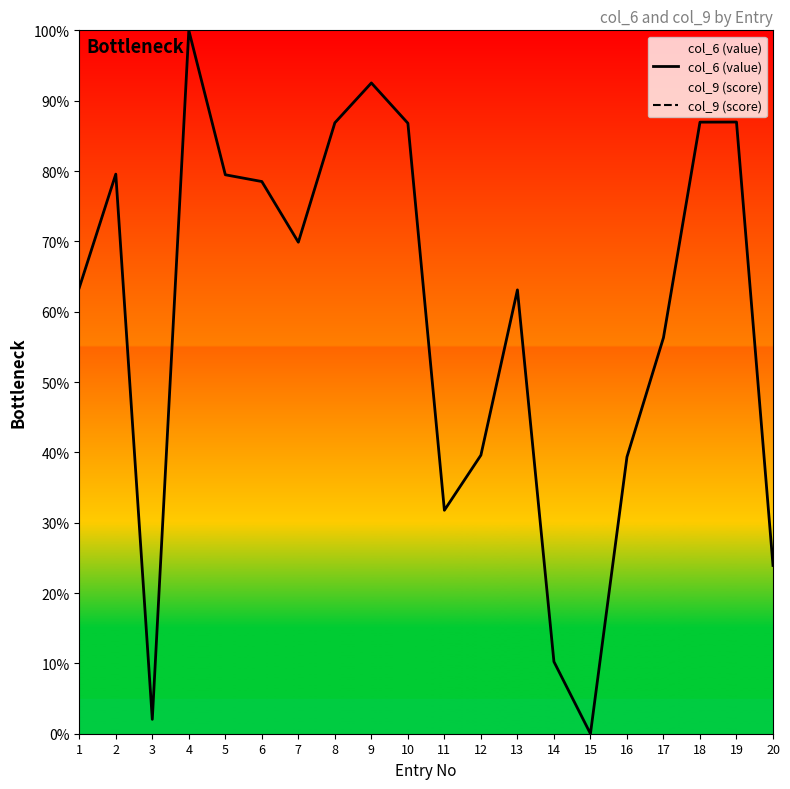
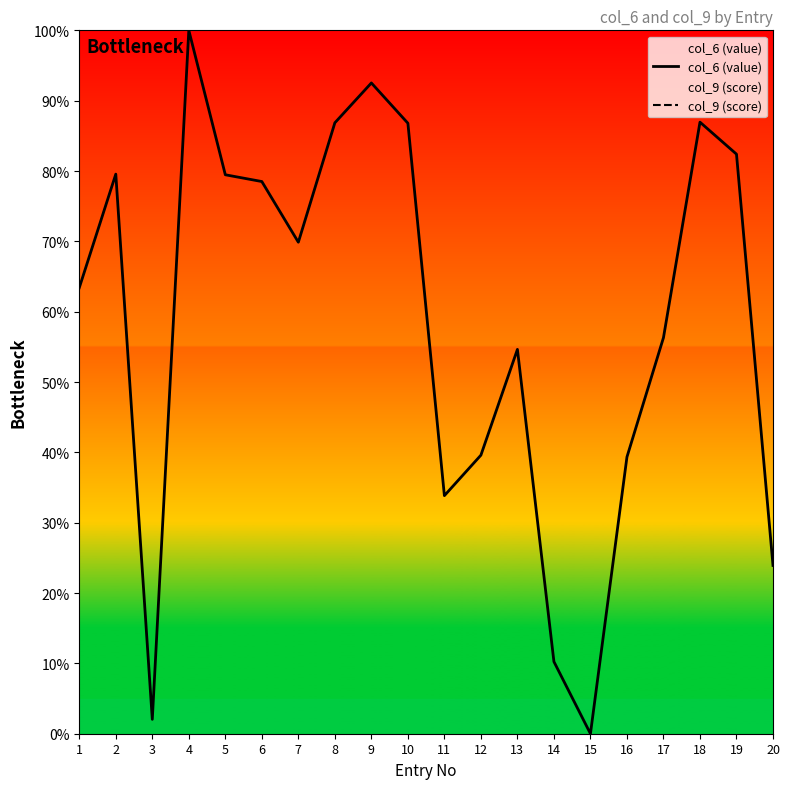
11: 32% -> 34%
13: 63% -> 55%
19: 87% -> 82%
